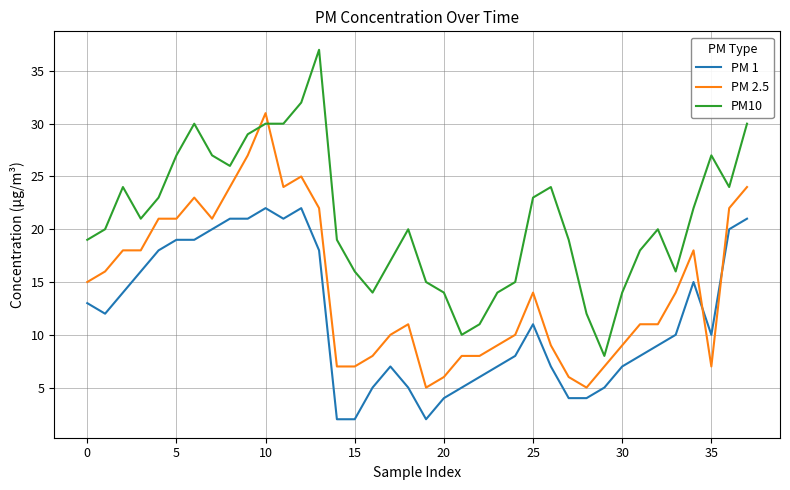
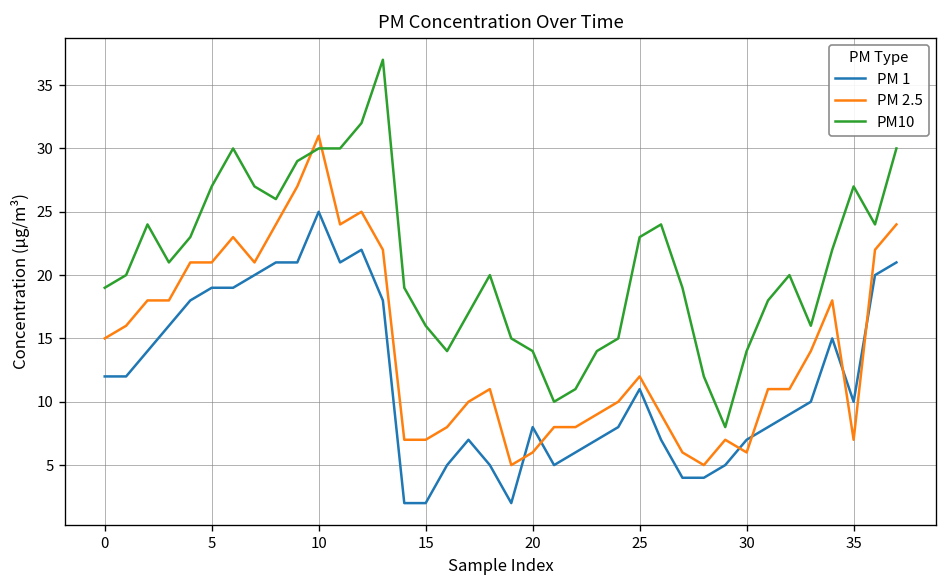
PM 1, 0: 13 -> 12
PM 1, 10: 22 -> 25
PM 1, 20: 4 -> 8
PM 2.5, 25: 14 -> 12
PM 2.5, 30: 9 -> 6
